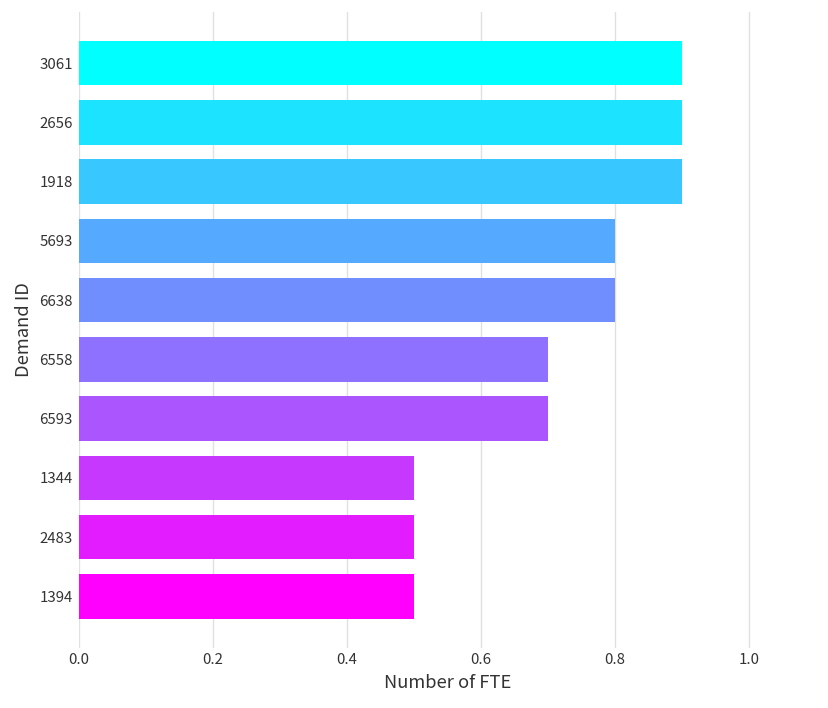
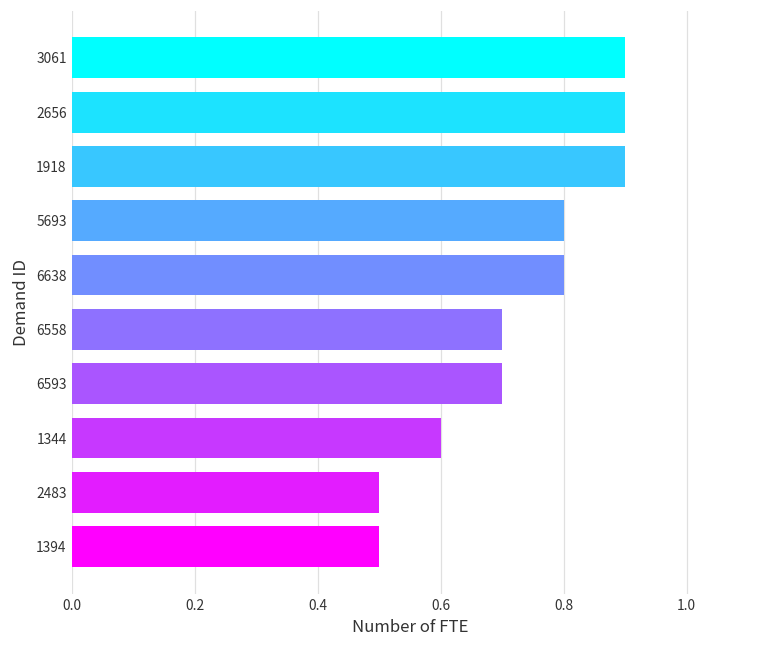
1344: 0.5 -> 0.6
